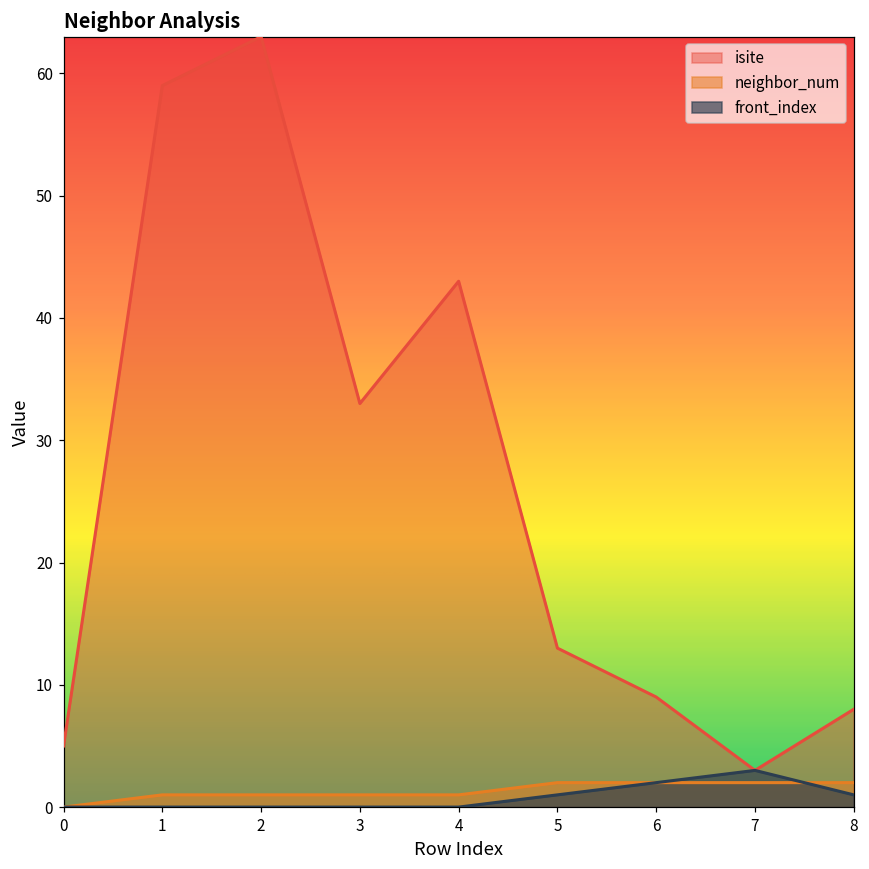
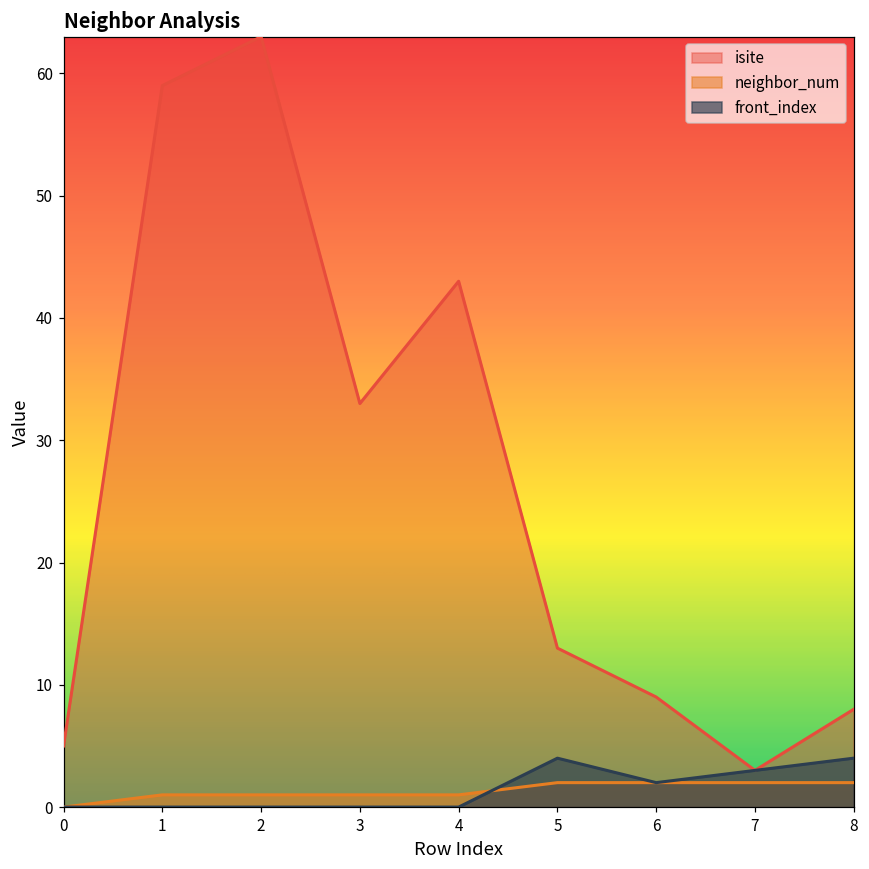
front_index, 5: 1 -> 4
front_index, 8: 1 -> 4
